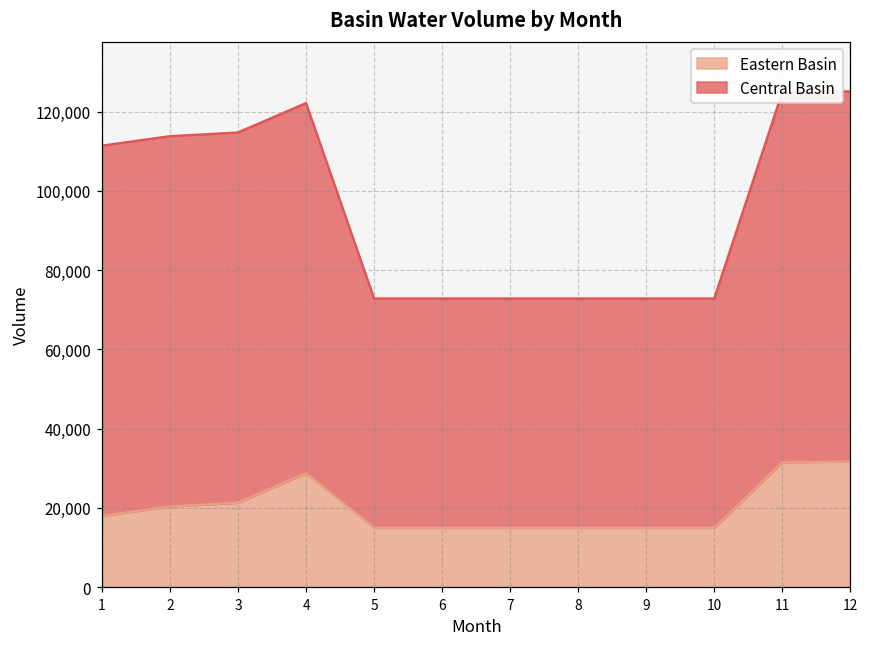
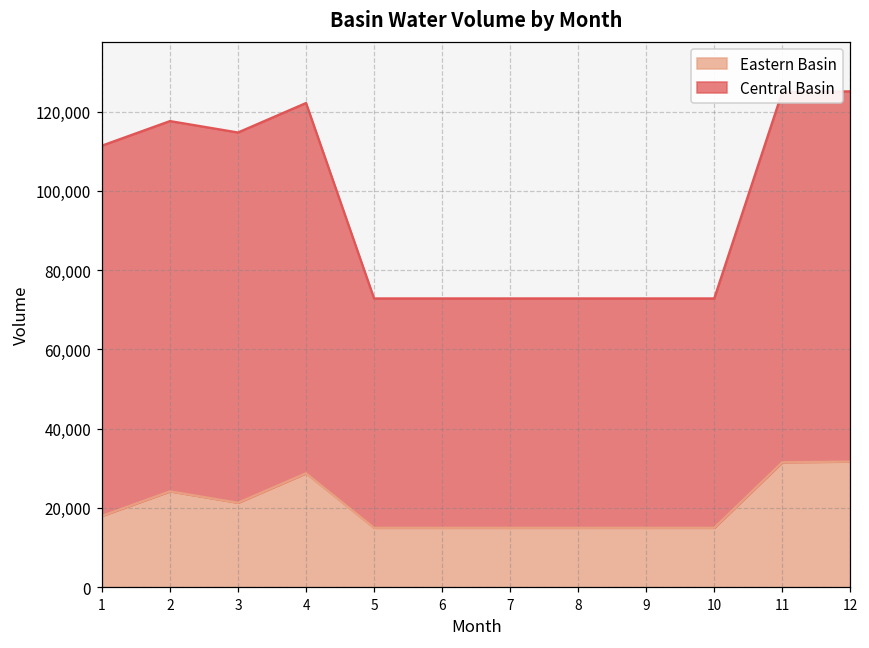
Eastern Basin, 2: 20,000 -> 24,000
